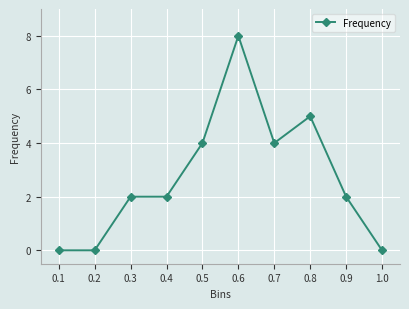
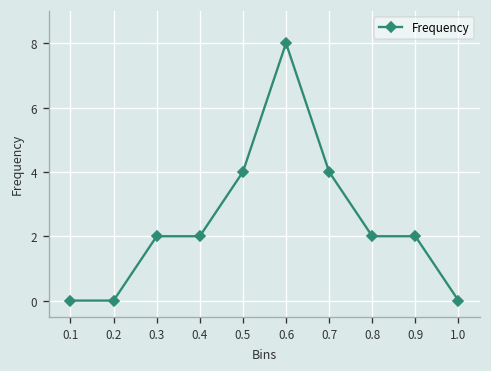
0.8: 5 -> 2
